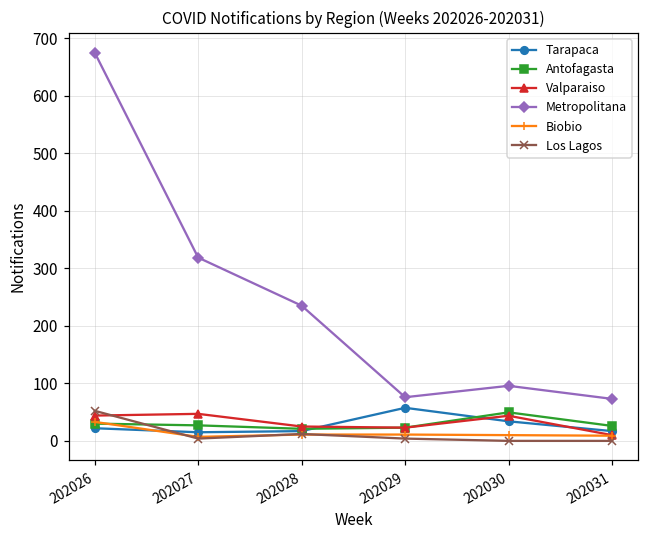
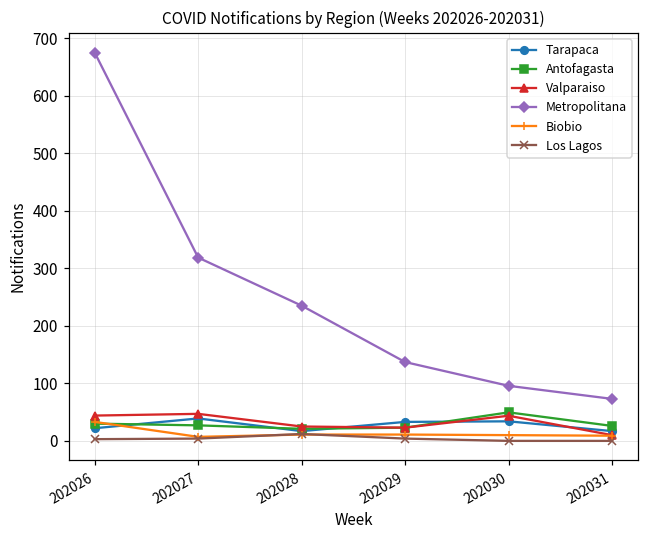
Los Lagos, 202026: 50 -> 0
Tarapaca, 202027: 20 -> 40
Tarapaca, 202029: 60 -> 30
Metropolitana, 202029: 80 -> 140
